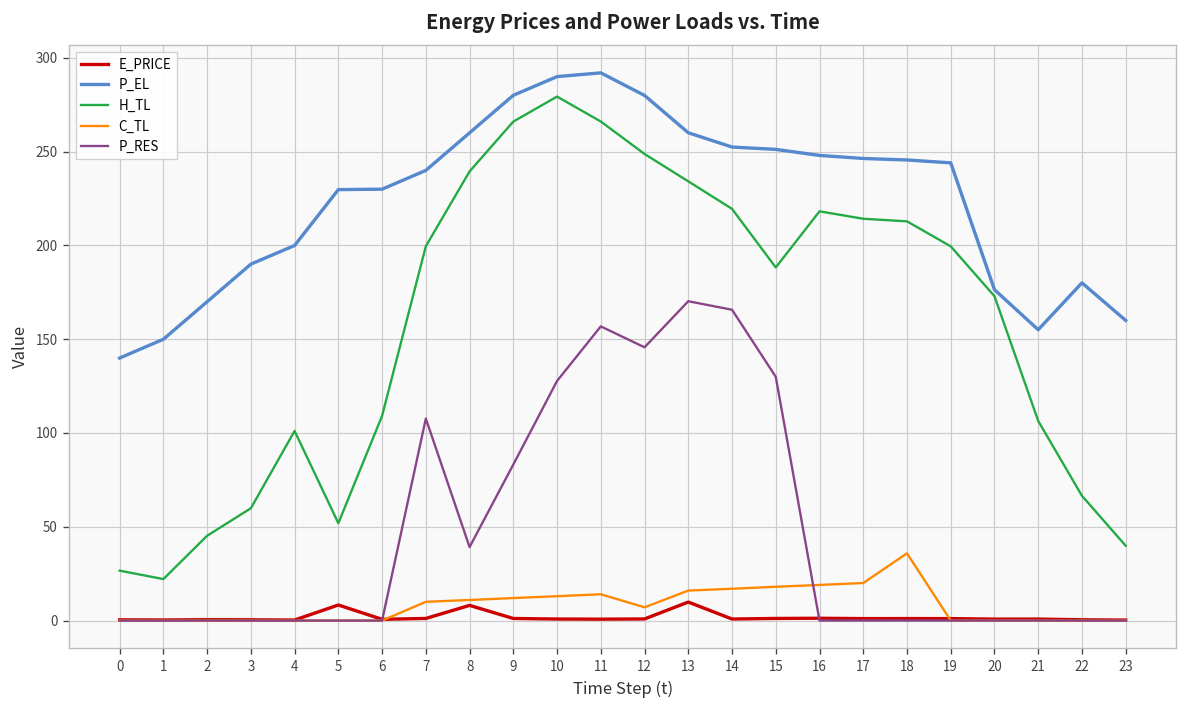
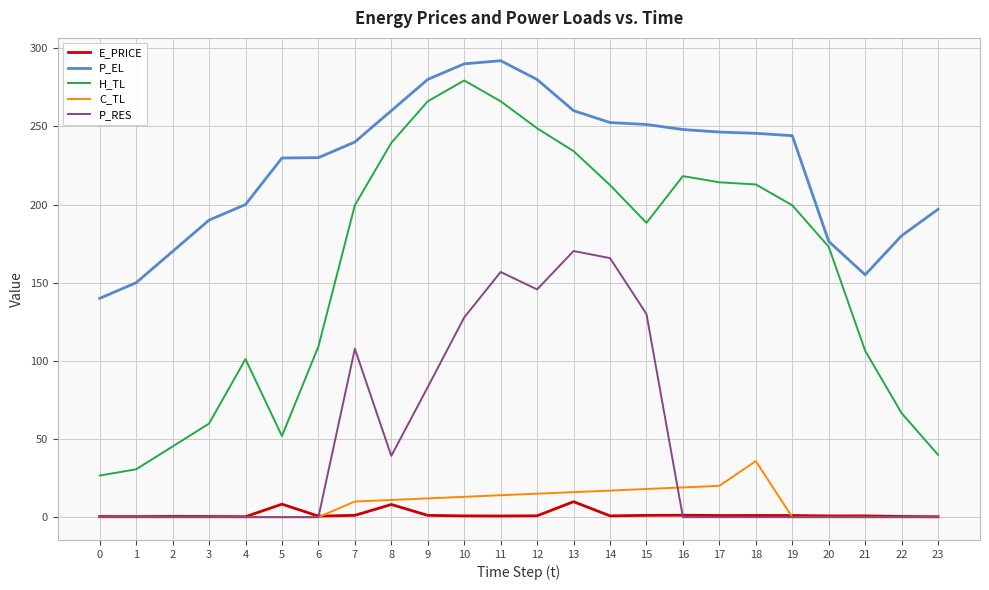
H_TL, 1: 22 -> 31
C_TL, 12: 7 -> 15
H_TL, 14: 219 -> 212
P_EL, 23: 160 -> 197
